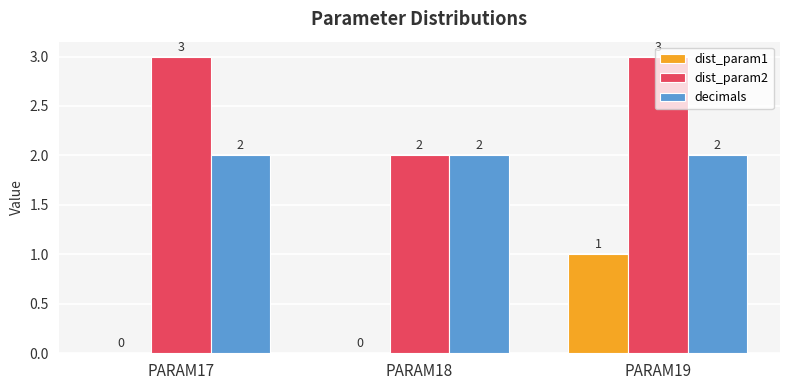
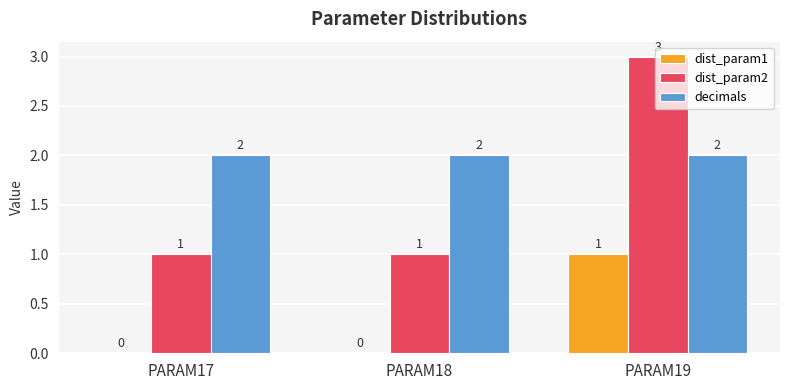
dist_param2, PARAM17: 3 -> 1
dist_param2, PARAM18: 2 -> 1
